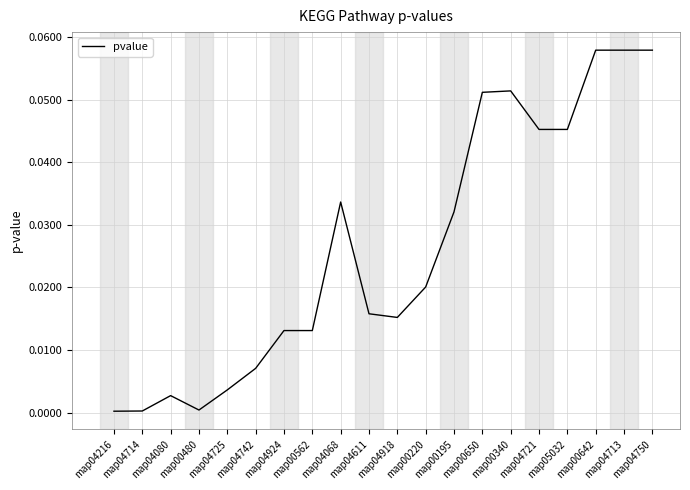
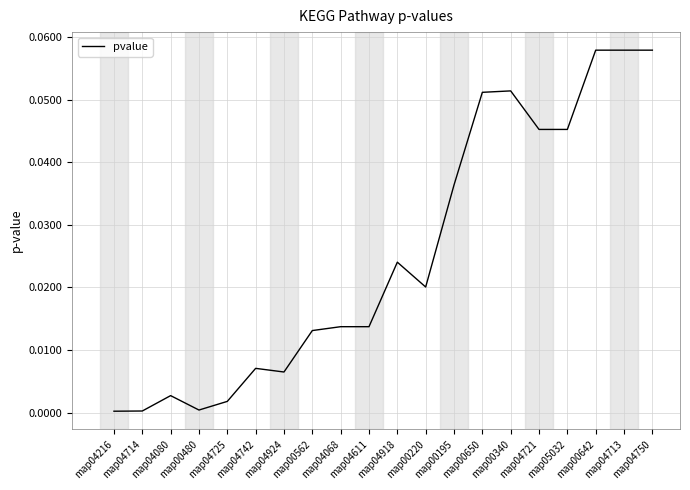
map04725: 0.004 -> 0.002
map04924: 0.013 -> 0.006
map04068: 0.034 -> 0.014
map04611: 0.016 -> 0.014
map04918: 0.015 -> 0.024
map00195: 0.032 -> 0.036
